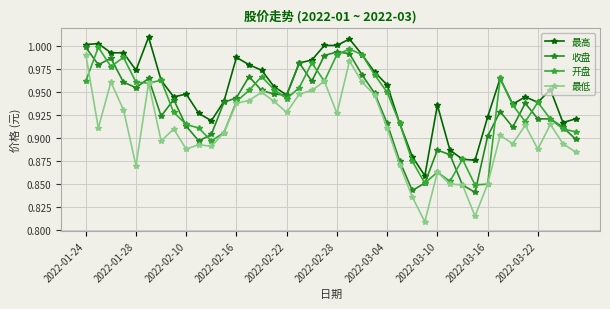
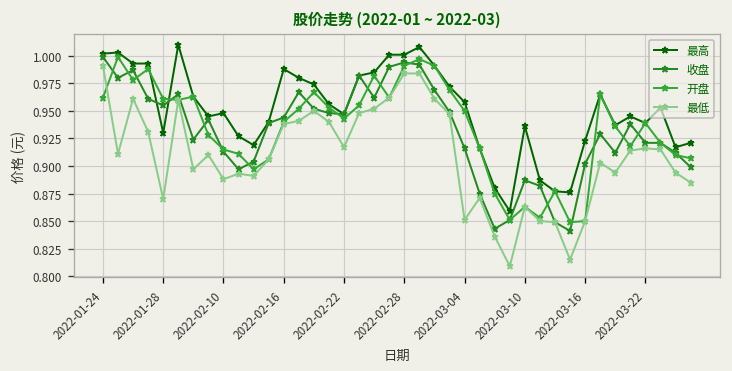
最高, 2022-01-28: 0.97 -> 0.93
最低, 2022-02-22: 0.93 -> 0.92
最低, 2022-02-28: 0.93 -> 0.98
最低, 2022-03-04: 0.91 -> 0.85
最低, 2022-03-22: 0.89 -> 0.92
